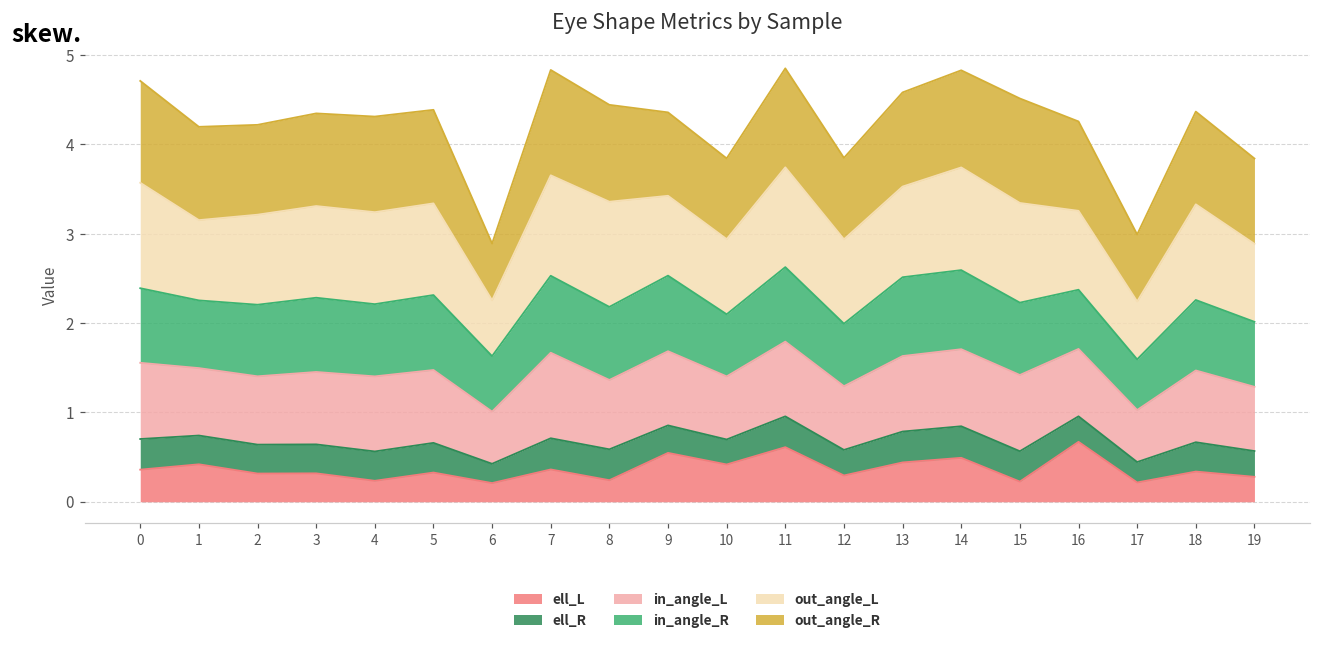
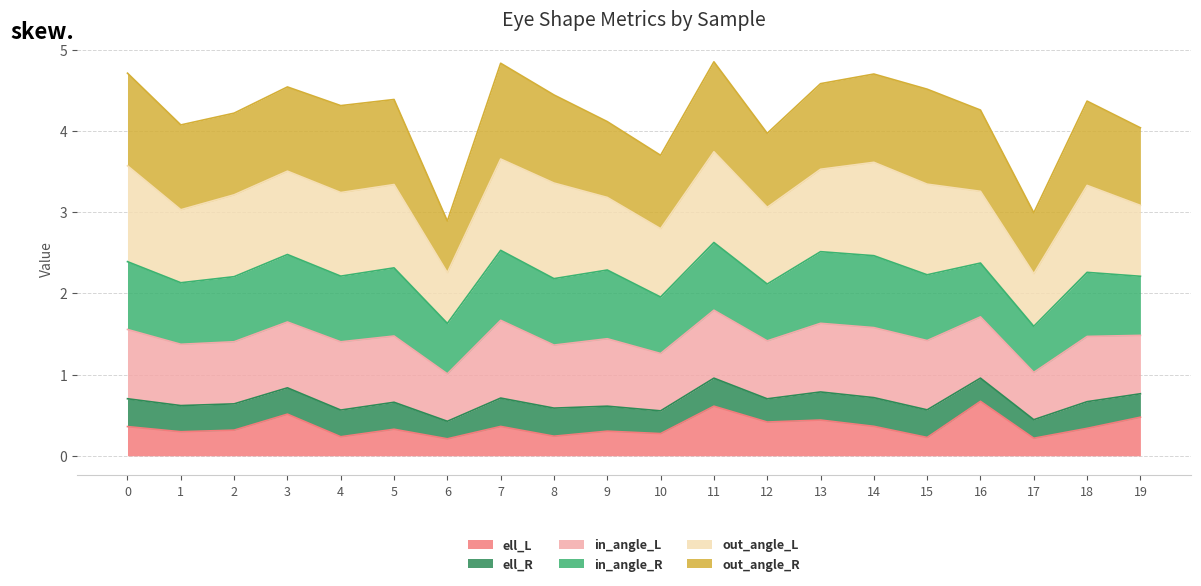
ell_L, 1: 0.4 -> 0.3
ell_L, 3: 0.3 -> 0.5
ell_L, 9: 0.5 -> 0.3
ell_L, 10: 0.4 -> 0.3
ell_L, 12: 0.3 -> 0.4
ell_L, 14: 0.5 -> 0.4
ell_L, 19: 0.3 -> 0.5
